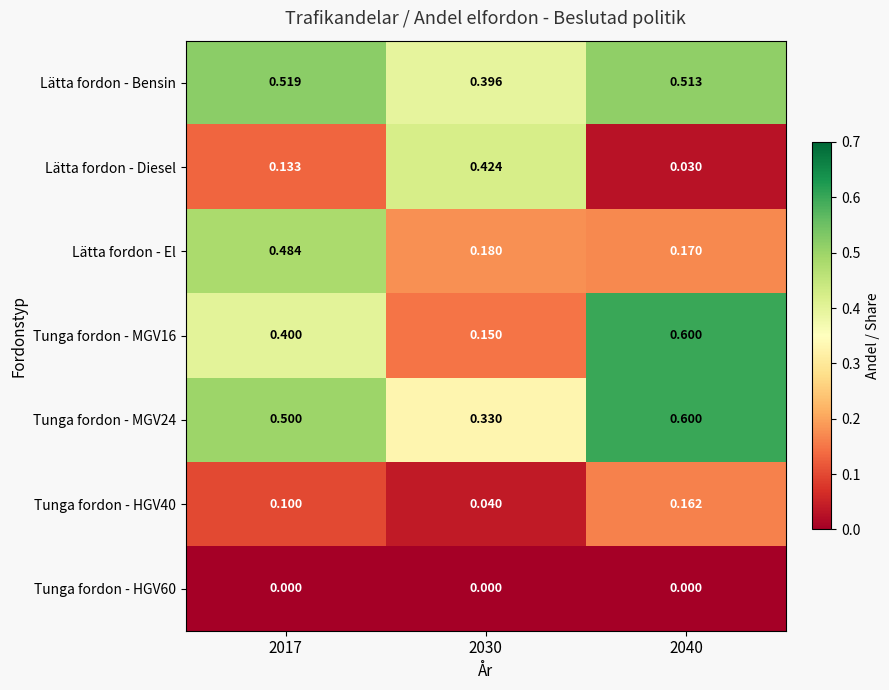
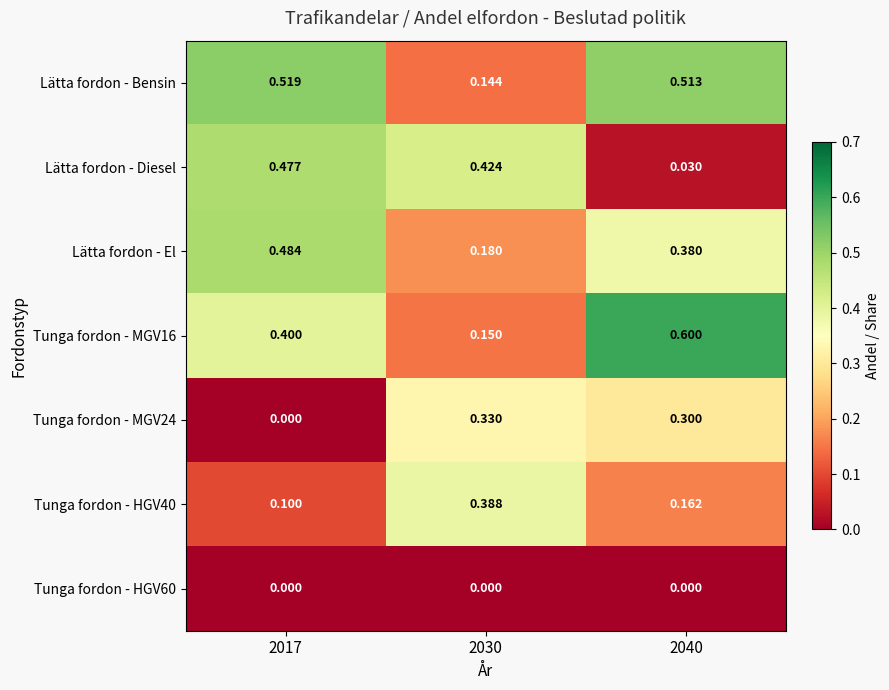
Lätta fordon - Bensin, 2030: 0.396 -> 0.144
Lätta fordon - Diesel, 2017: 0.133 -> 0.477
Lätta fordon - El, 2040: 0.170 -> 0.380
Tunga fordon - MGV24, 2017: 0.500 -> 0.000
Tunga fordon - MGV24, 2040: 0.600 -> 0.300
Tunga fordon - HGV40, 2030: 0.040 -> 0.388
